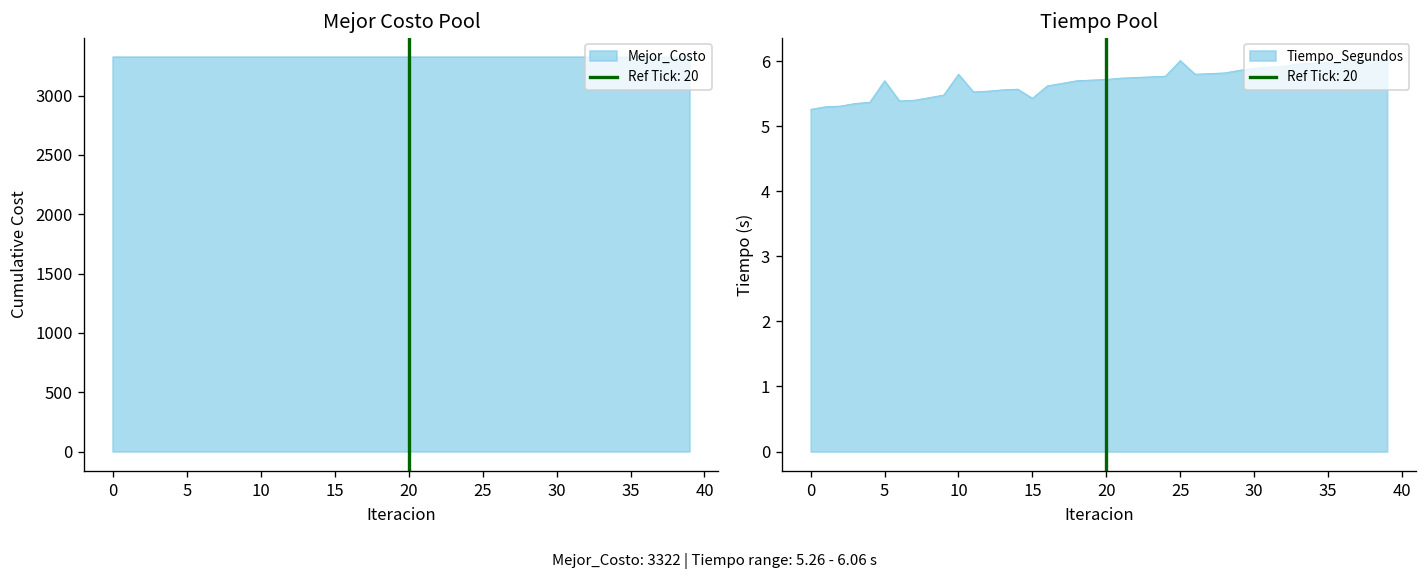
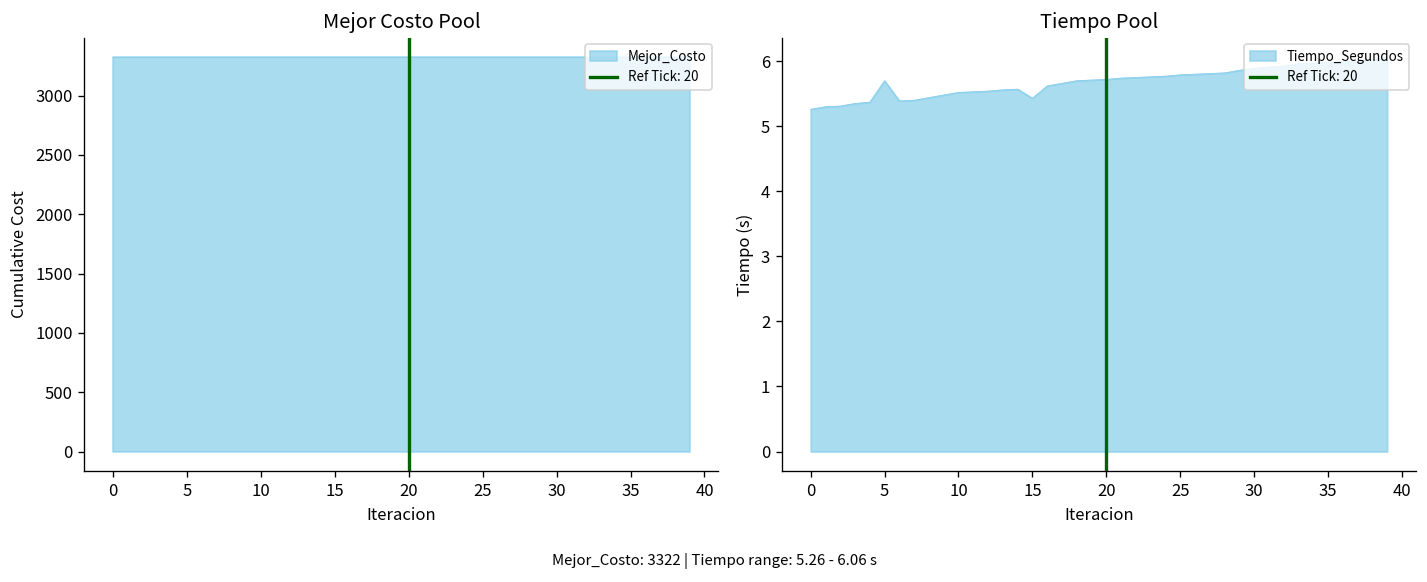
Tiempo Pool, 10: 5.8 -> 5.5
Tiempo Pool, 25: 6.0 -> 5.8
